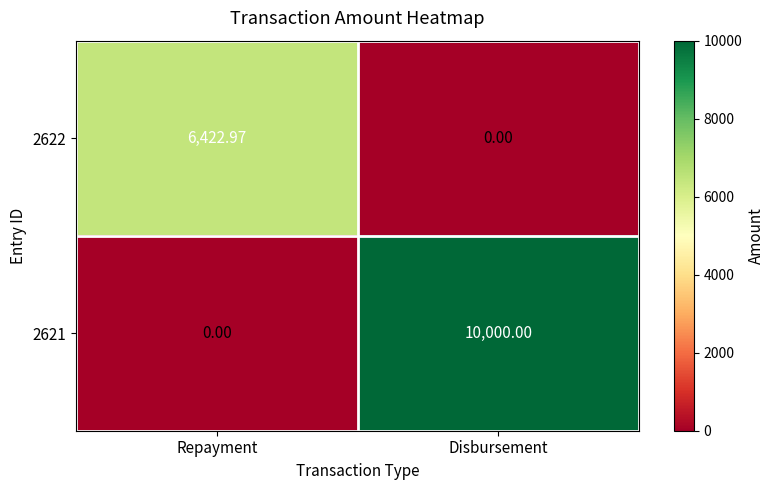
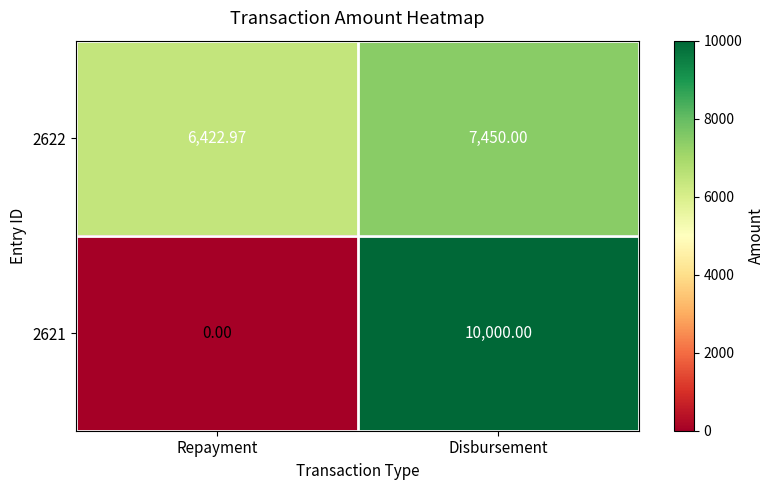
2622, Disbursement: 0.00 -> 7,450.00
